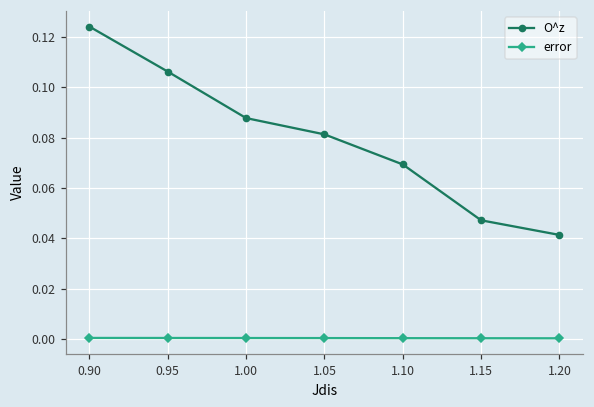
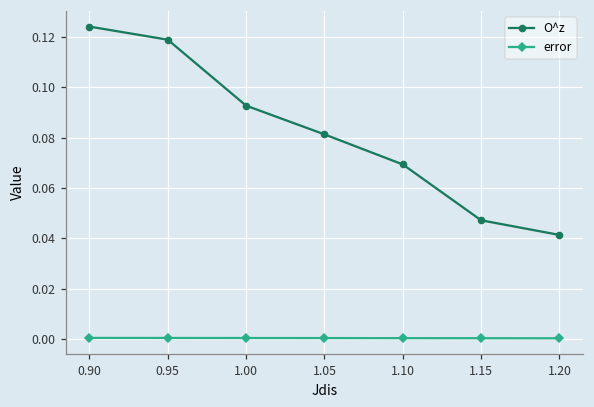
O^z, 0.95: 0.106 -> 0.119
O^z, 1.00: 0.088 -> 0.093
